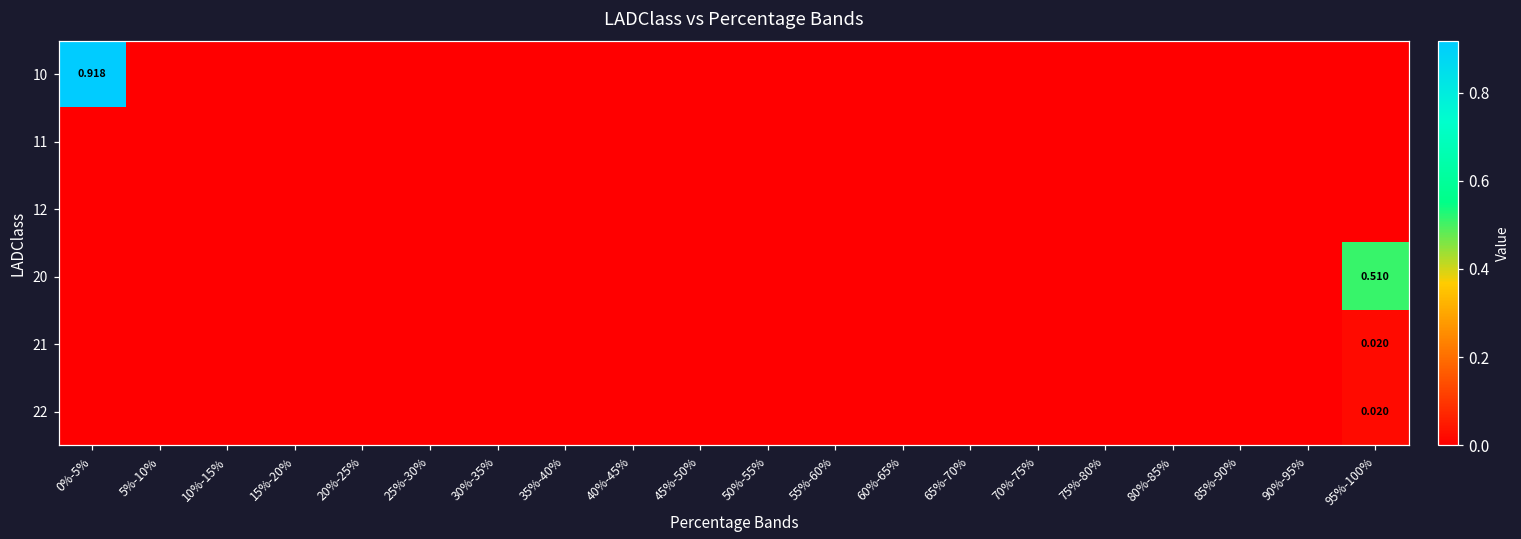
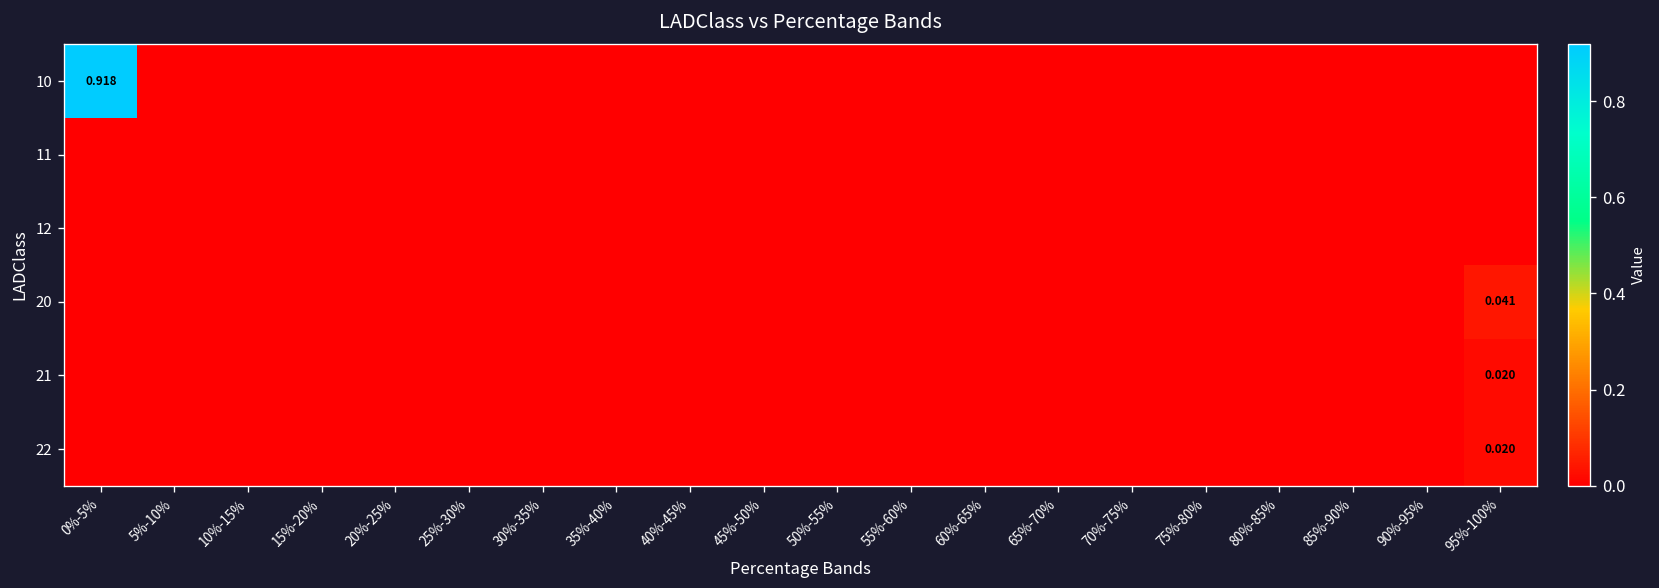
20, 95%-100%: 0.510 -> 0.041
